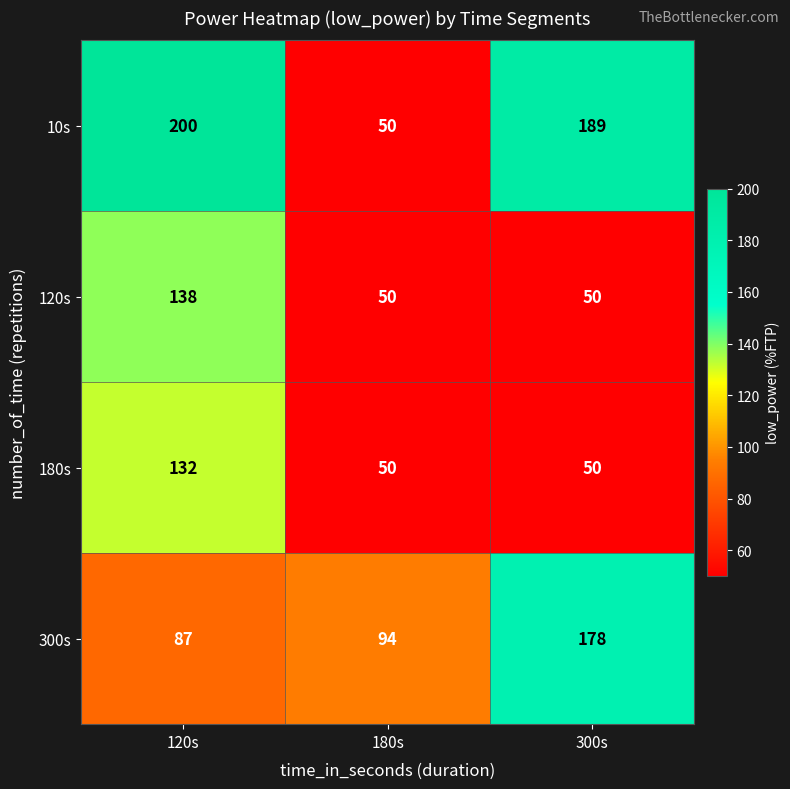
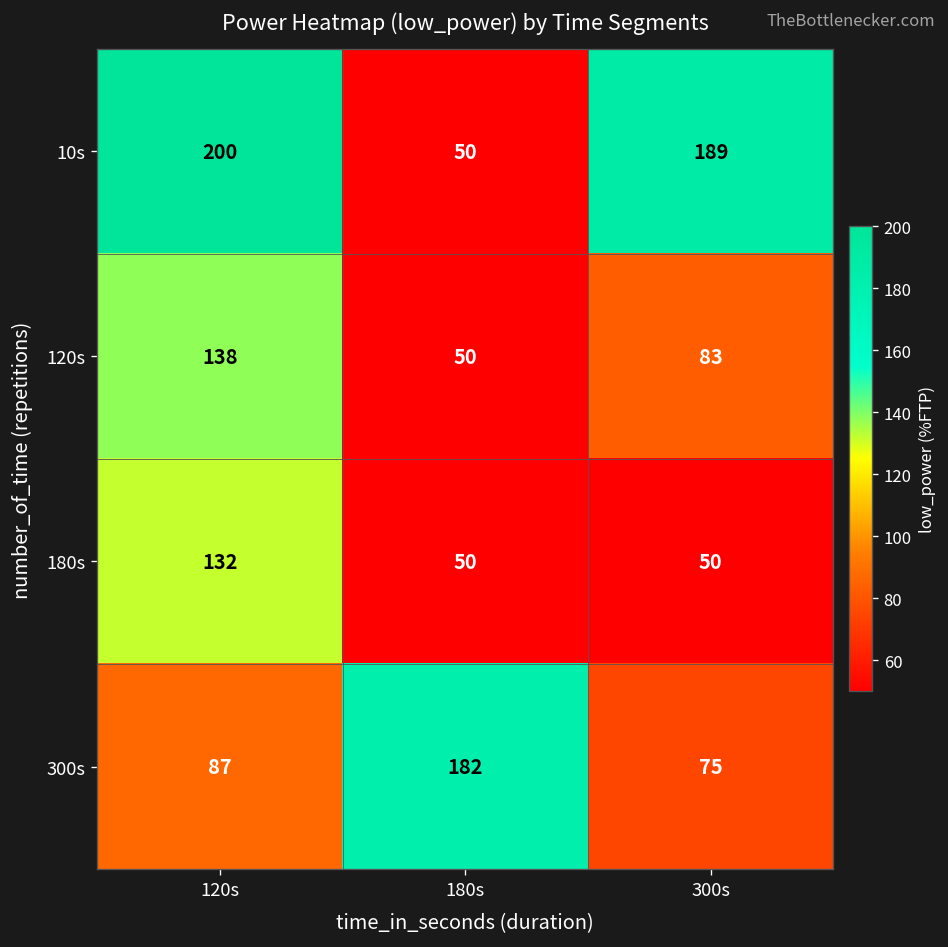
120s, 300s: 50 -> 83
300s, 180s: 94 -> 182
300s, 300s: 178 -> 75
